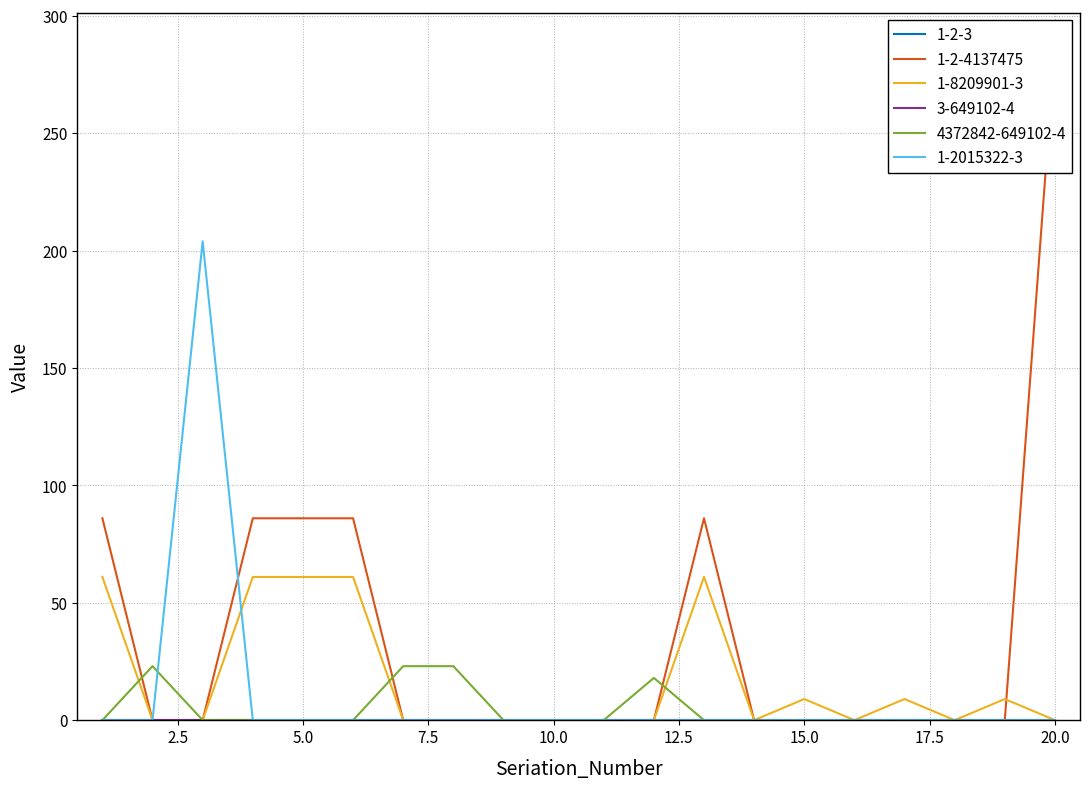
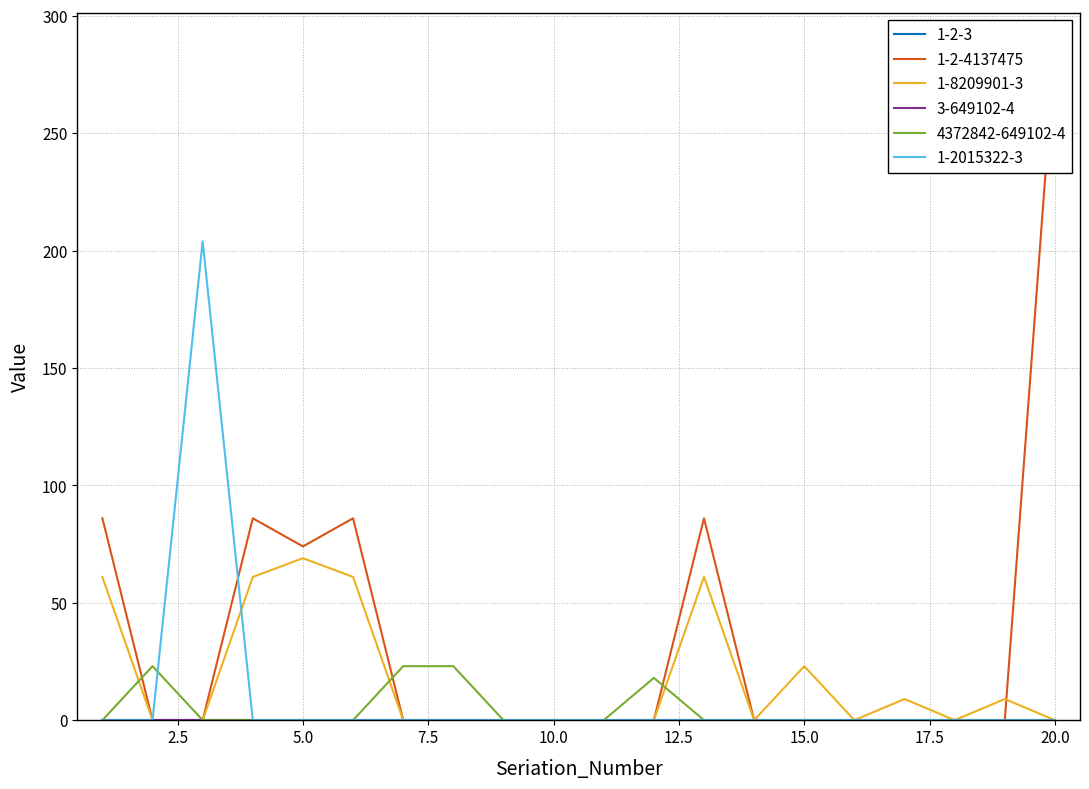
1-2-4137475, 5.0: 86 -> 74
1-8209901-3, 5.0: 61 -> 69
1-8209901-3, 15.0: 9 -> 23
